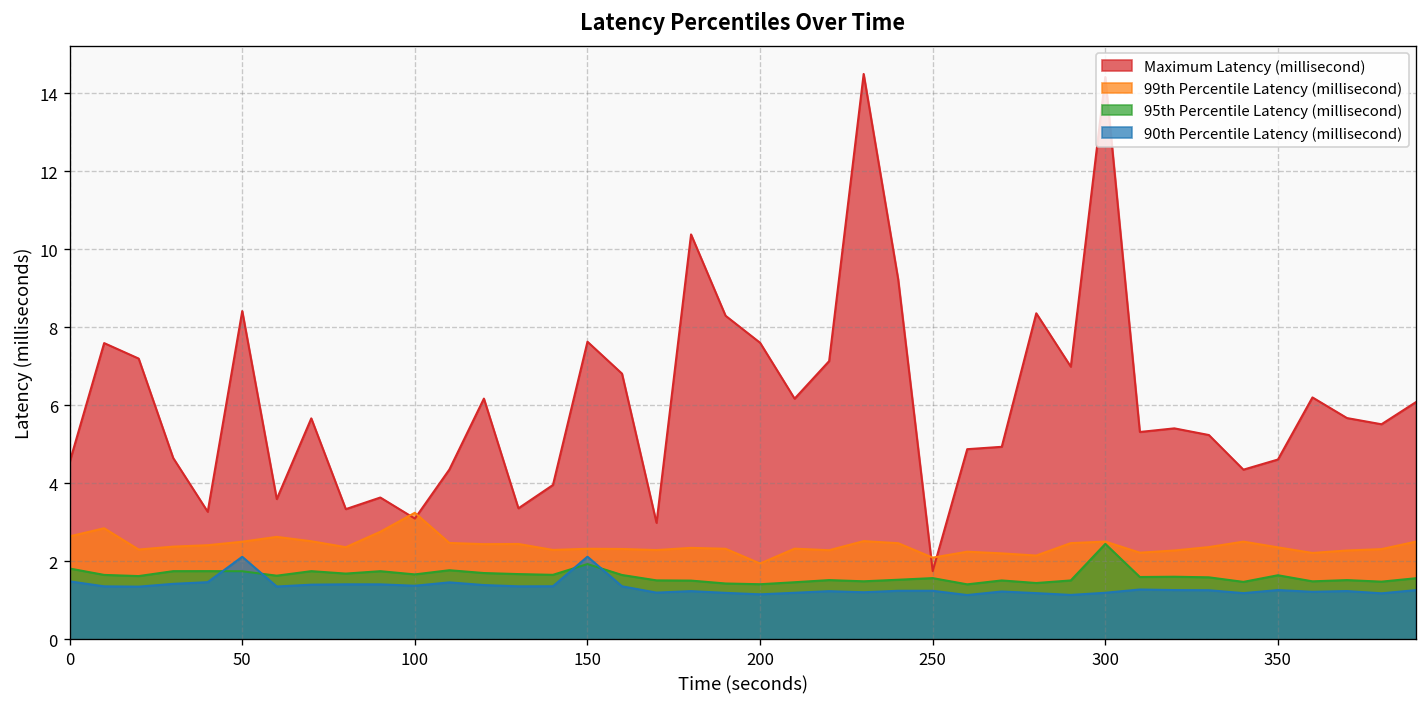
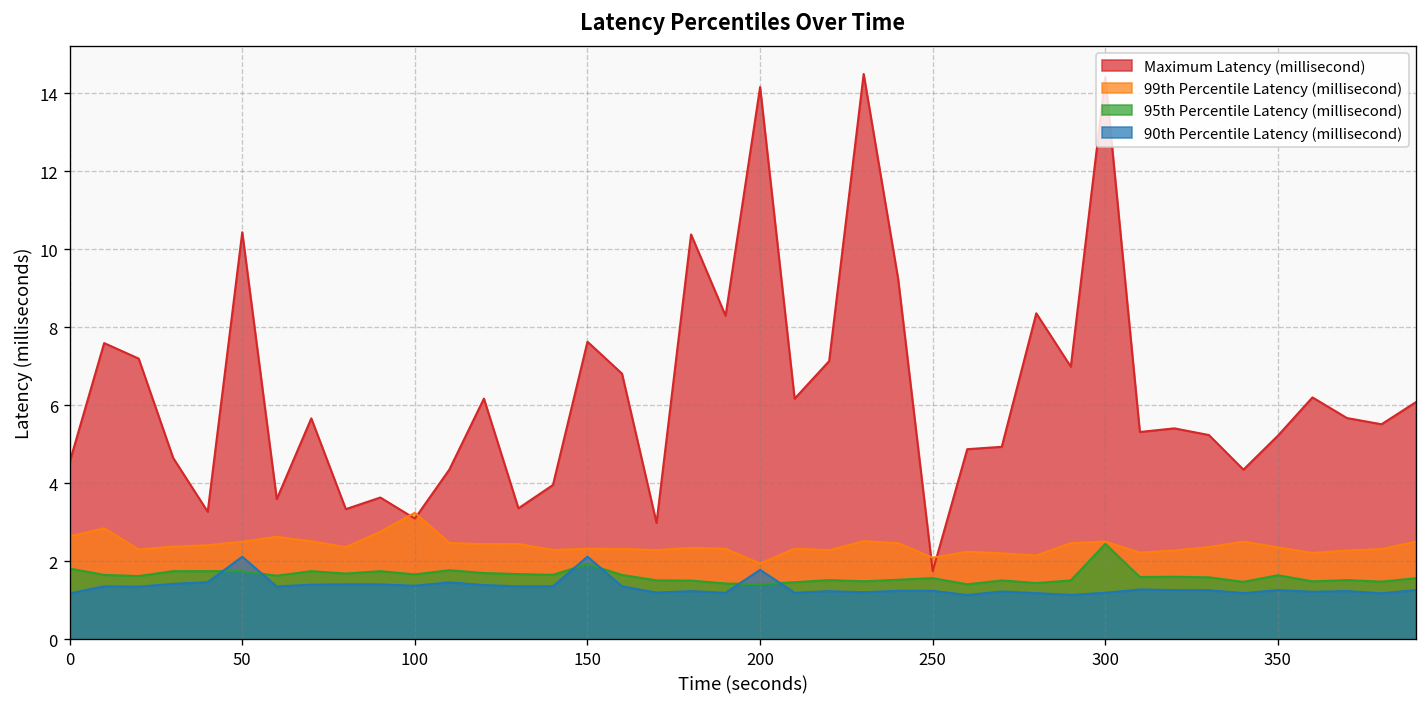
90th Percentile Latency (millisecond), 0: 1.5 -> 1.2
Maximum Latency (millisecond), 50: 8.4 -> 10.4
Maximum Latency (millisecond), 200: 7.6 -> 14.2
90th Percentile Latency (millisecond), 200: 1.2 -> 1.8
Maximum Latency (millisecond), 350: 4.6 -> 5.2
